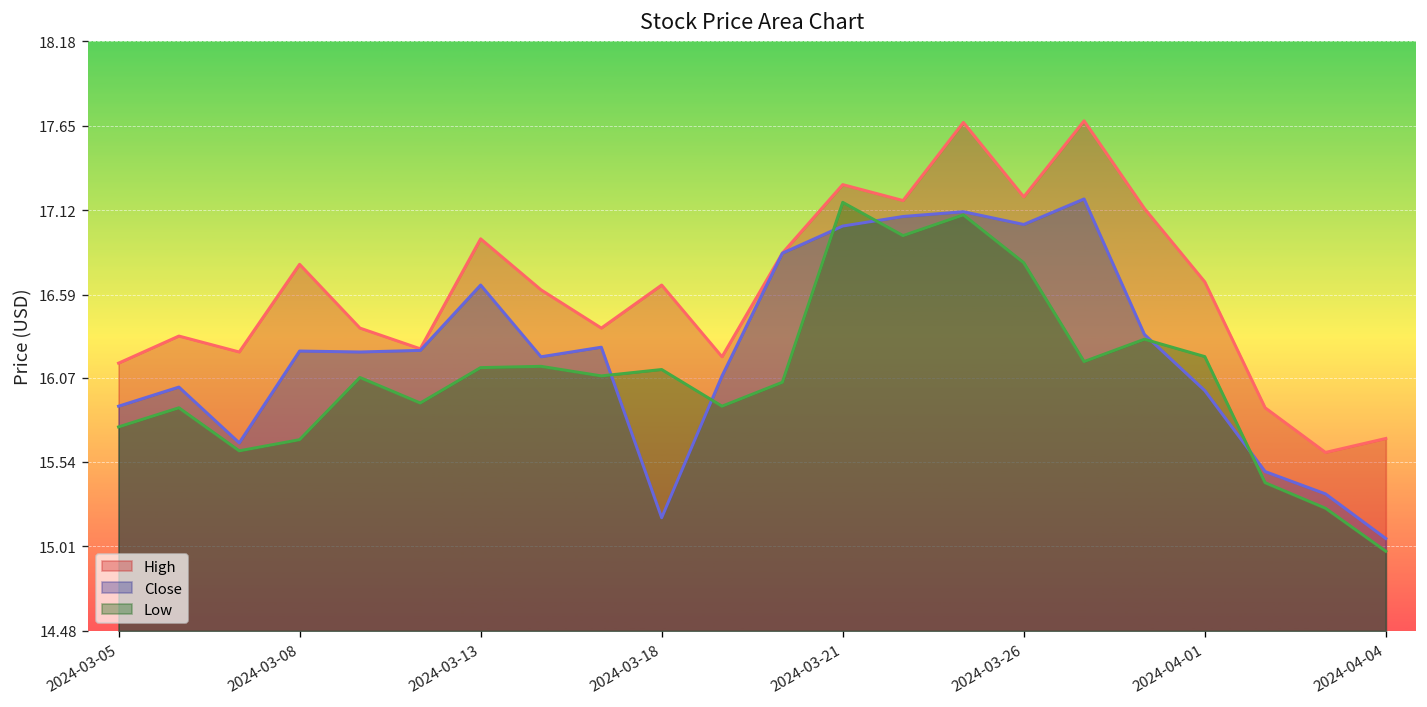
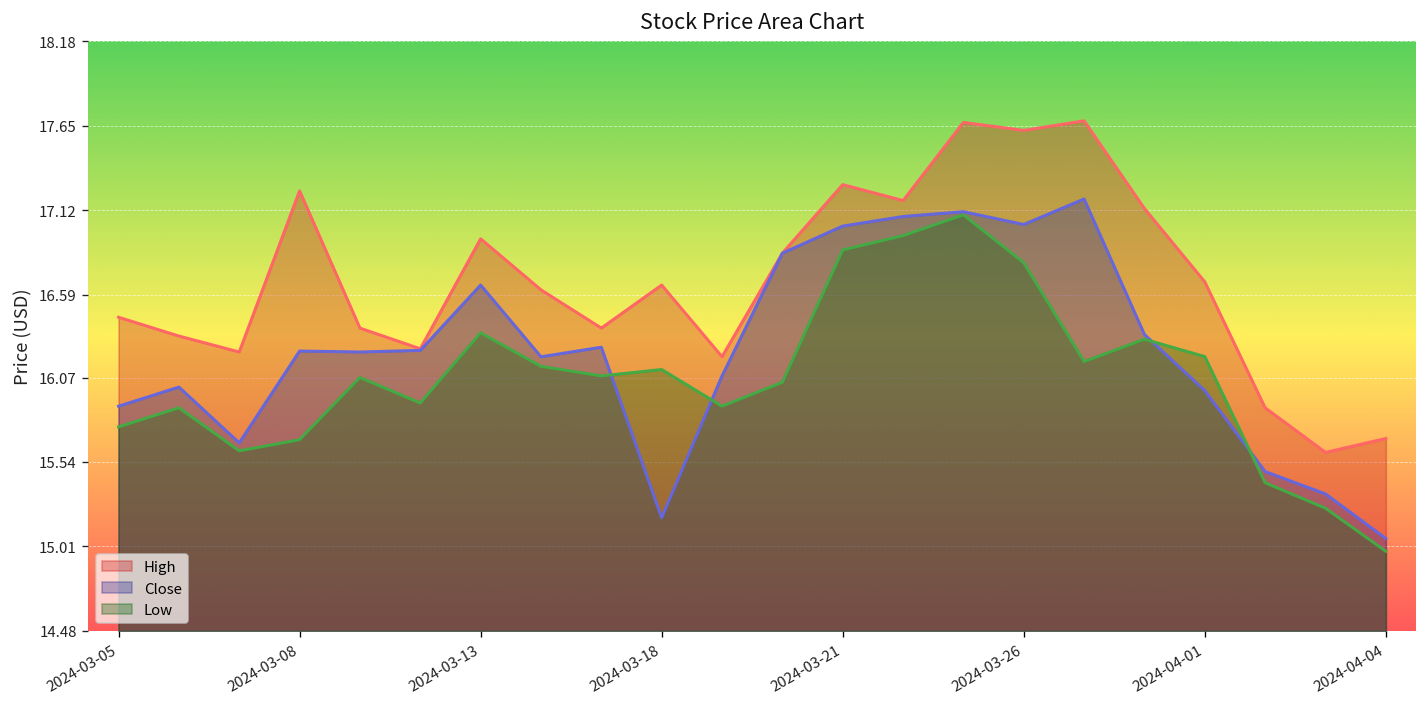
High, 2024-03-05: 16.16 -> 16.45
High, 2024-03-08: 16.78 -> 17.24
Low, 2024-03-13: 16.13 -> 16.35
Low, 2024-03-21: 17.17 -> 16.87
High, 2024-03-26: 17.20 -> 17.62
